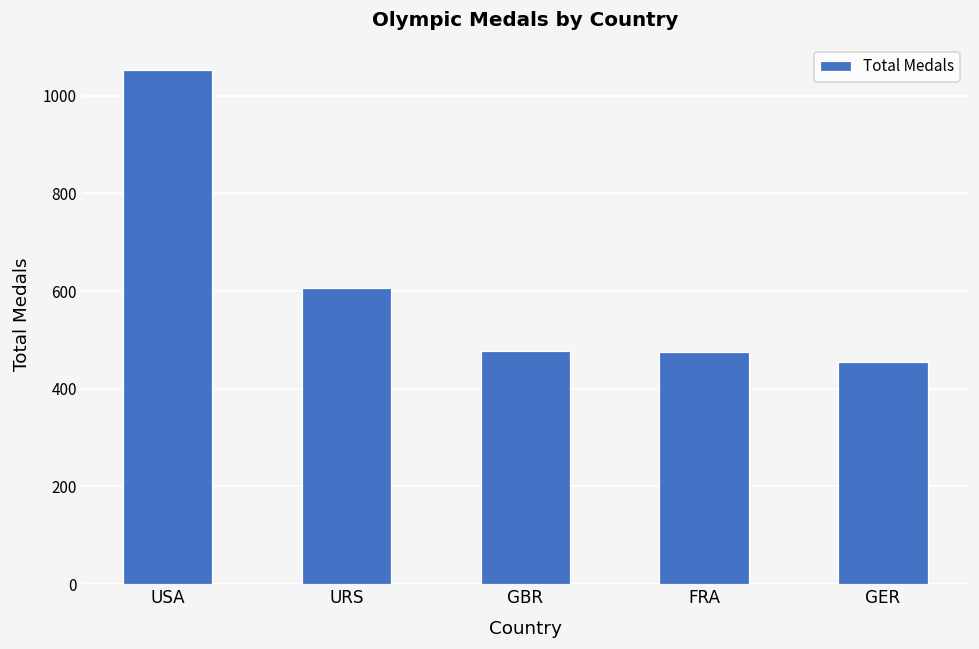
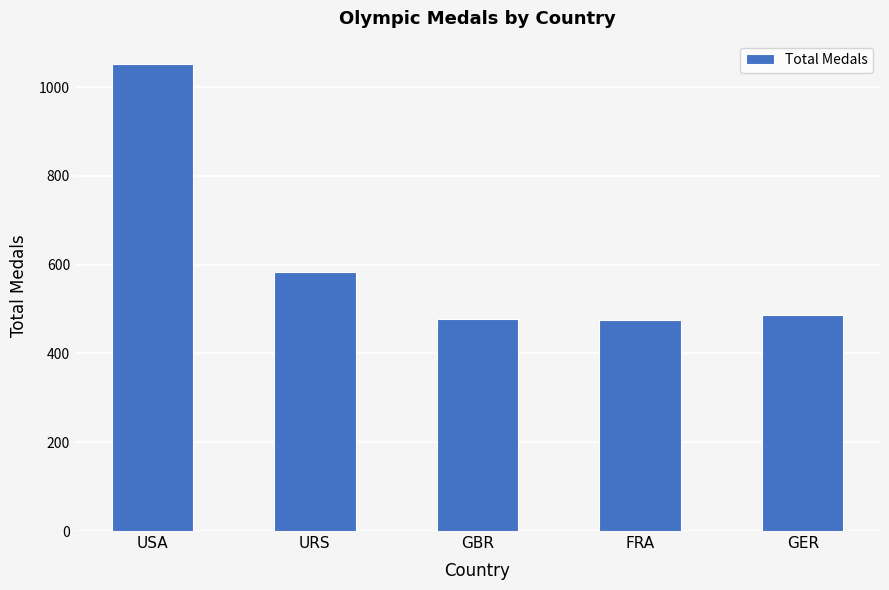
URS: 610 -> 580
GER: 450 -> 490
